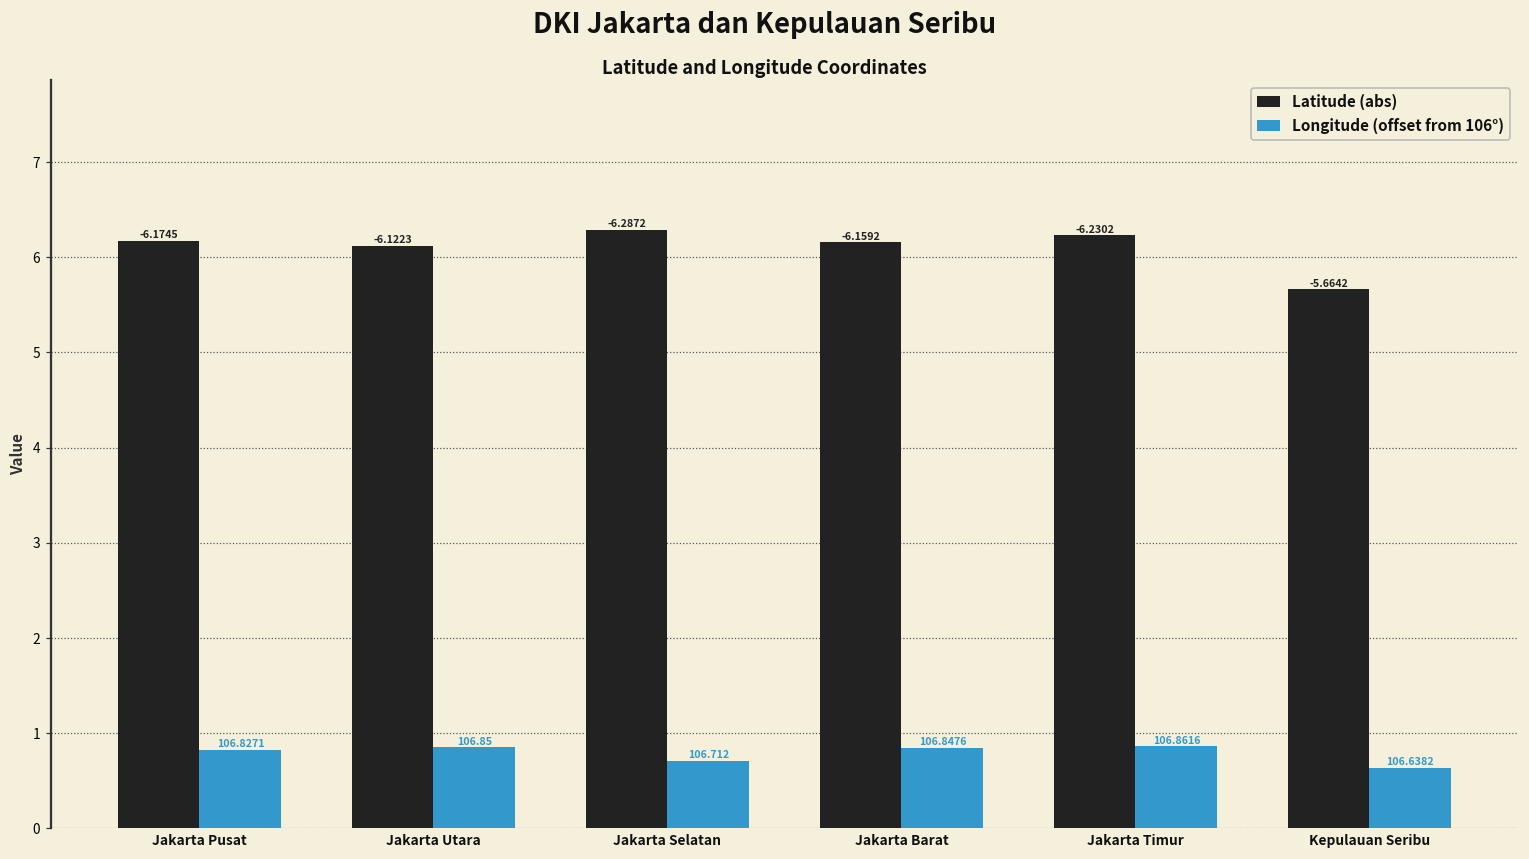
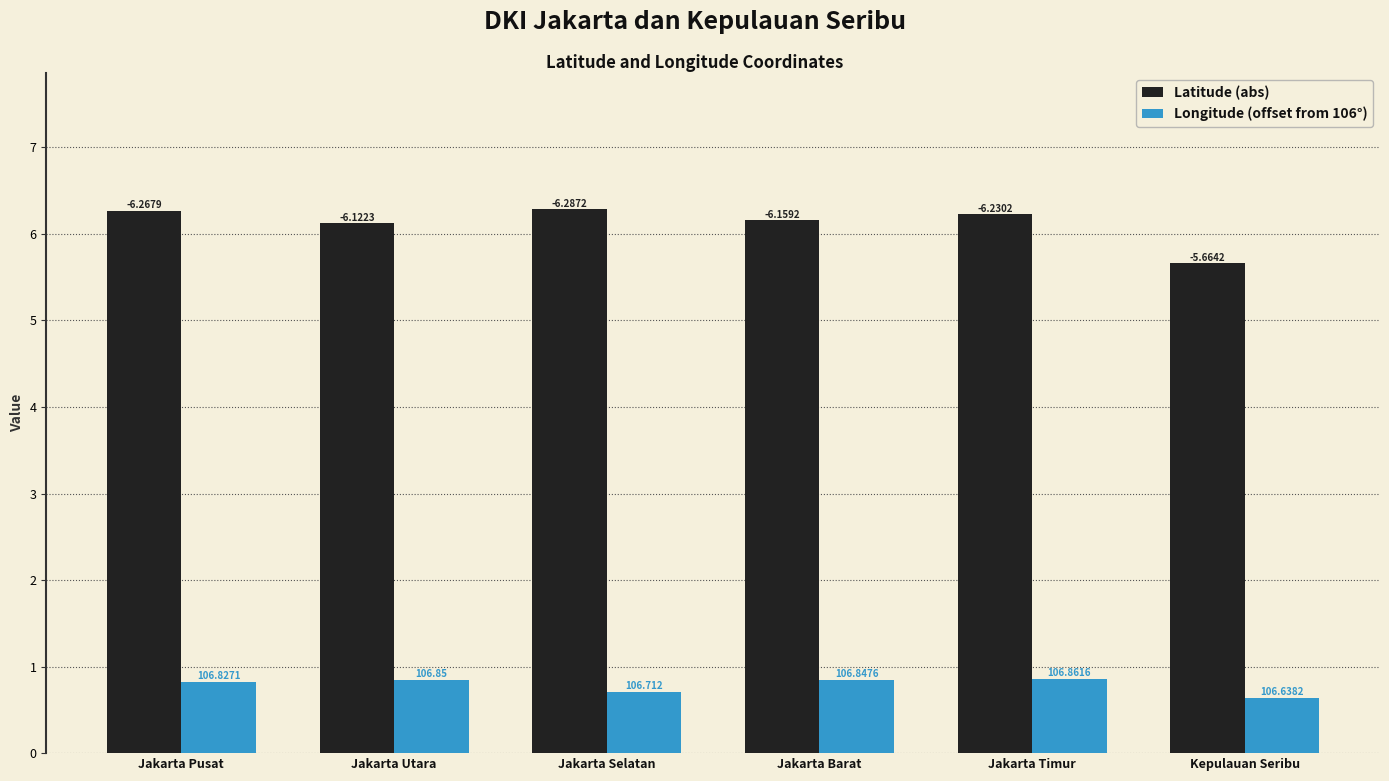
Latitude (abs), Jakarta Pusat: -6.1745 -> -6.2679
